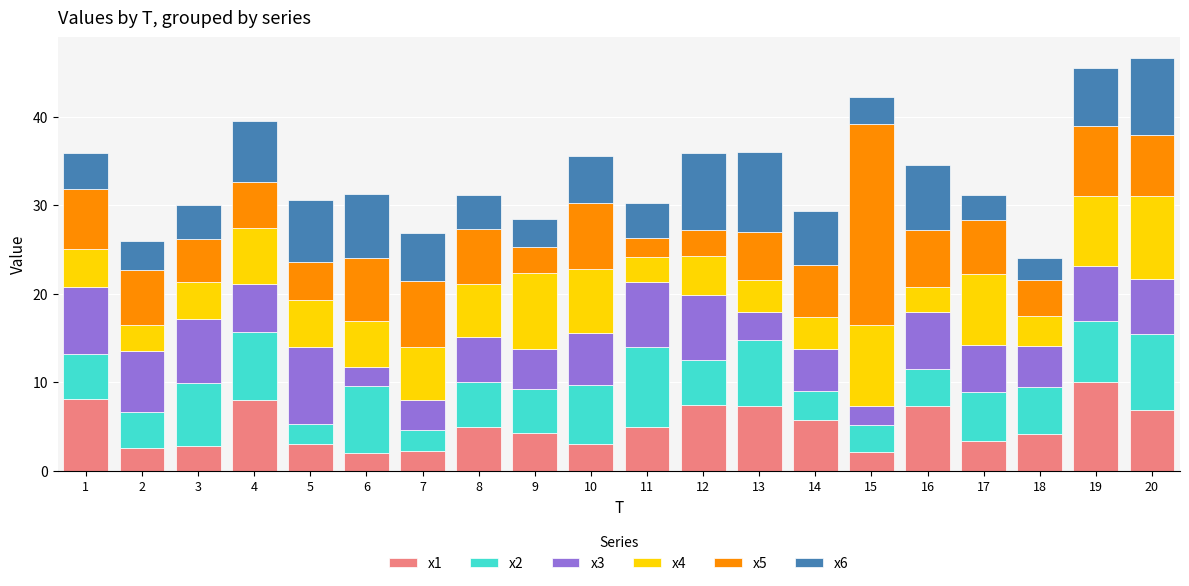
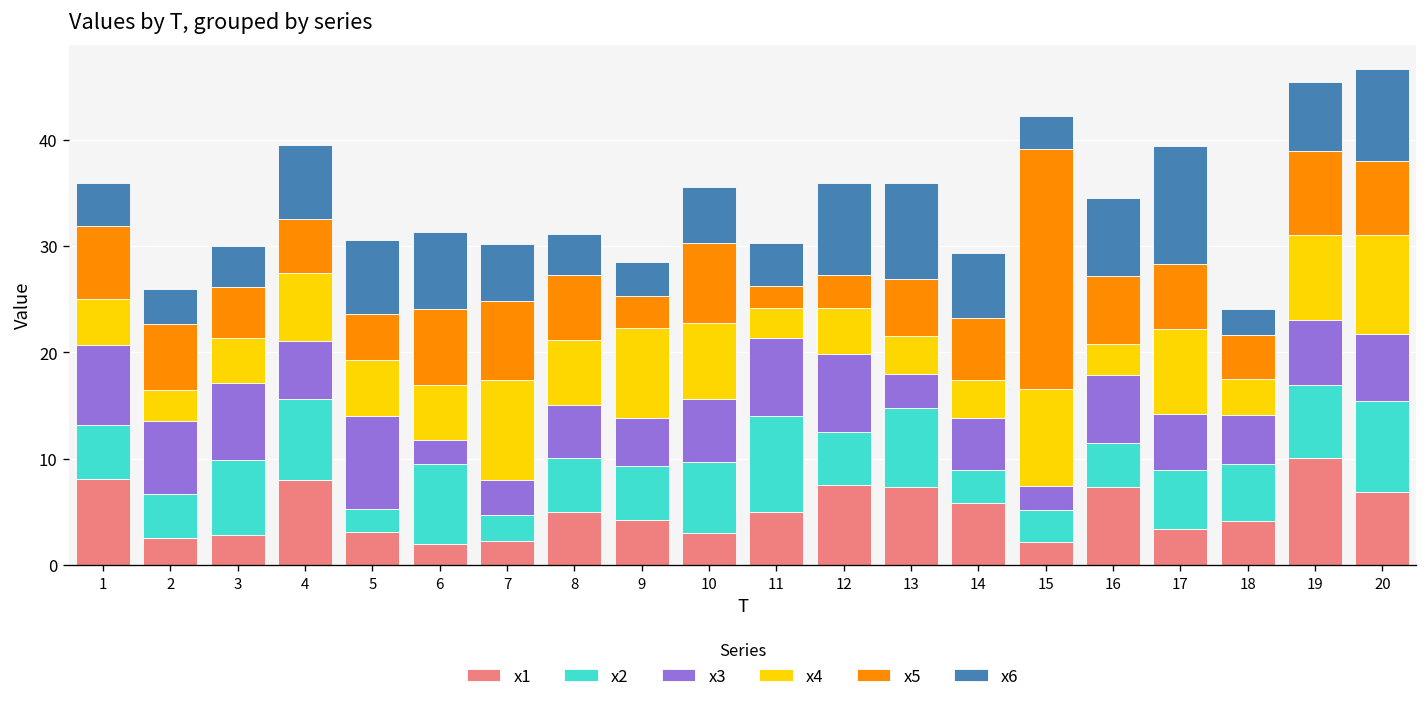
x4, 7: 6 -> 9
x6, 17: 3 -> 11
